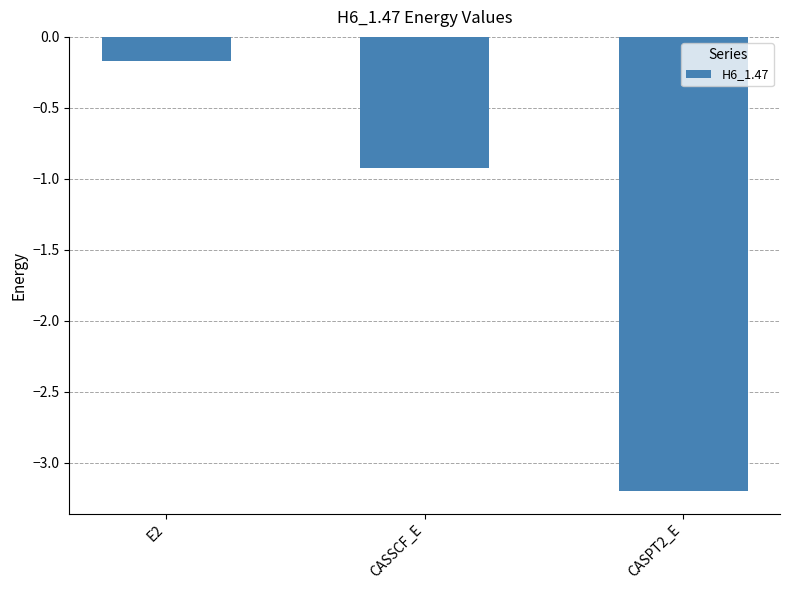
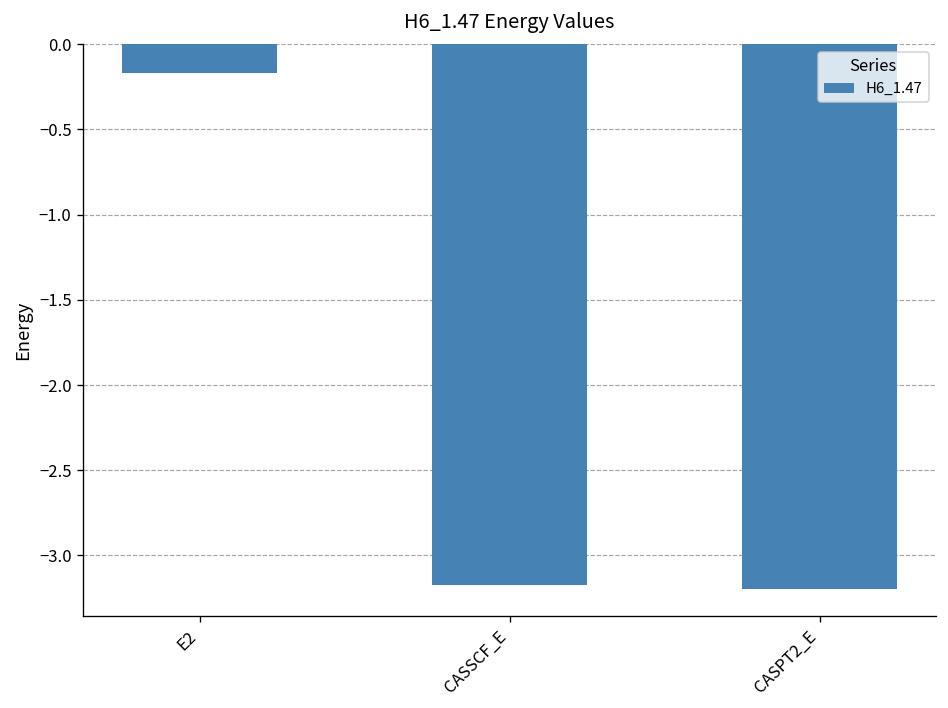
CASSCF_E: -0.92 -> -3.17
